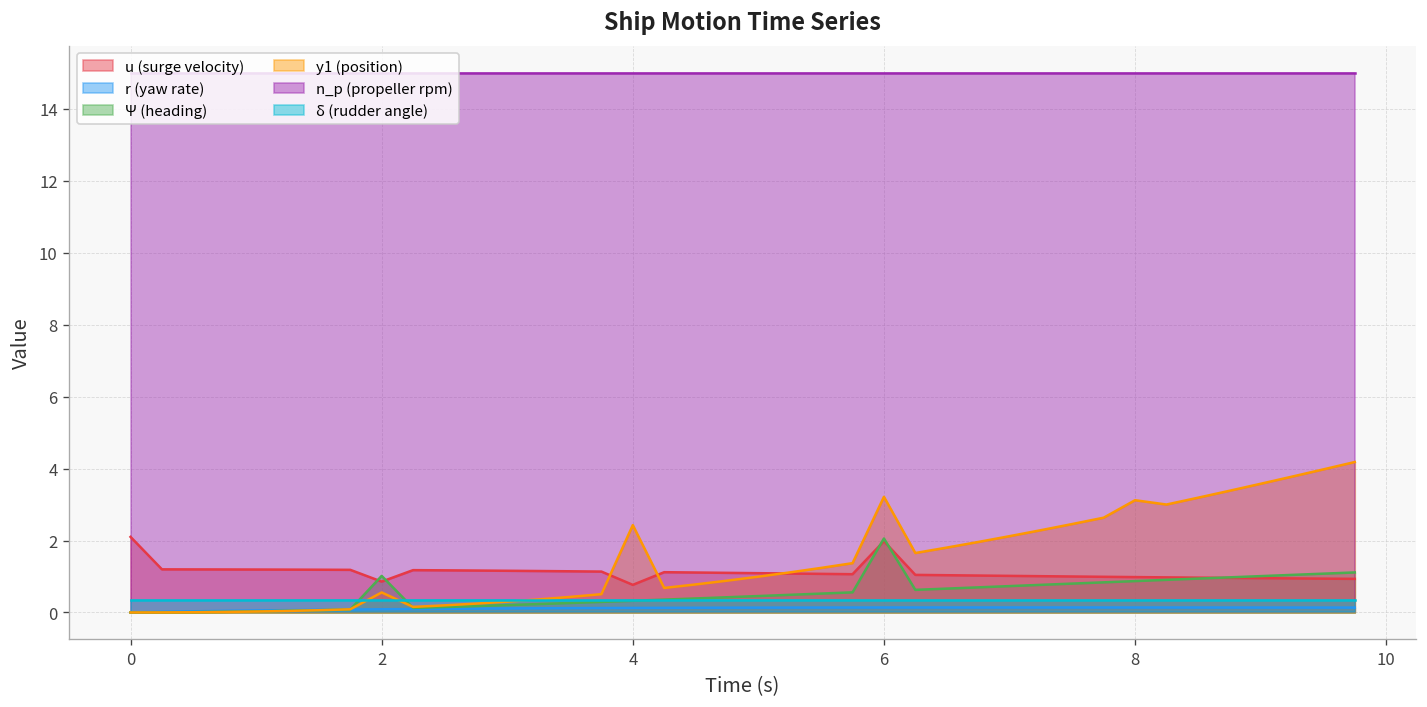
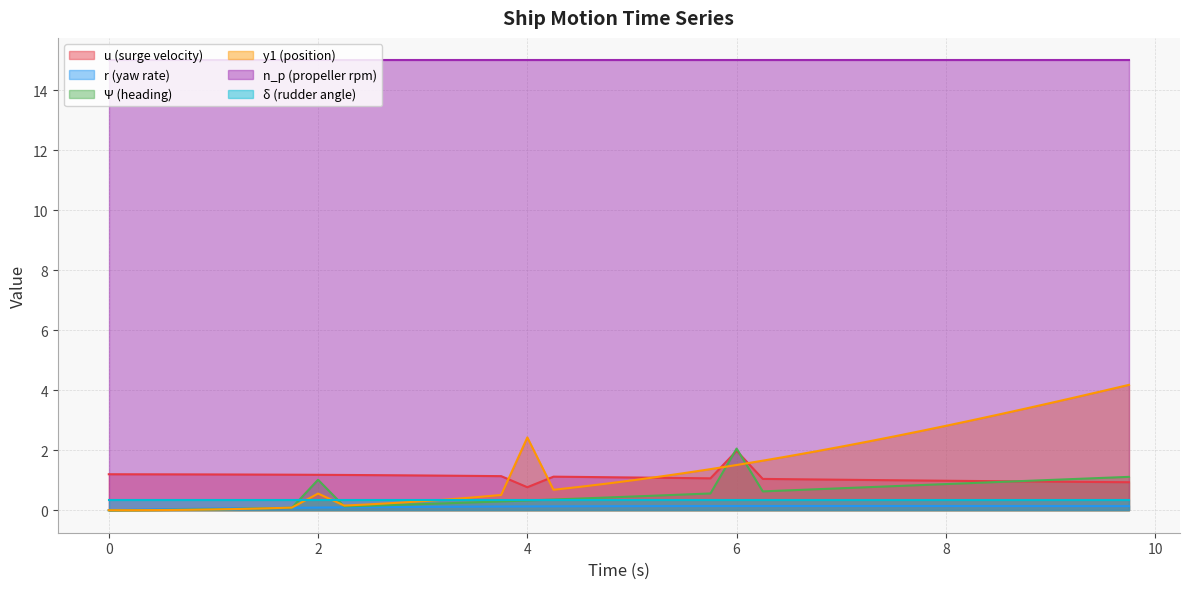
u (surge velocity), 0: 2.1 -> 1.2
u (surge velocity), 2: 0.9 -> 1.2
y1 (position), 6: 3.2 -> 1.5
y1 (position), 8: 3.1 -> 2.8
